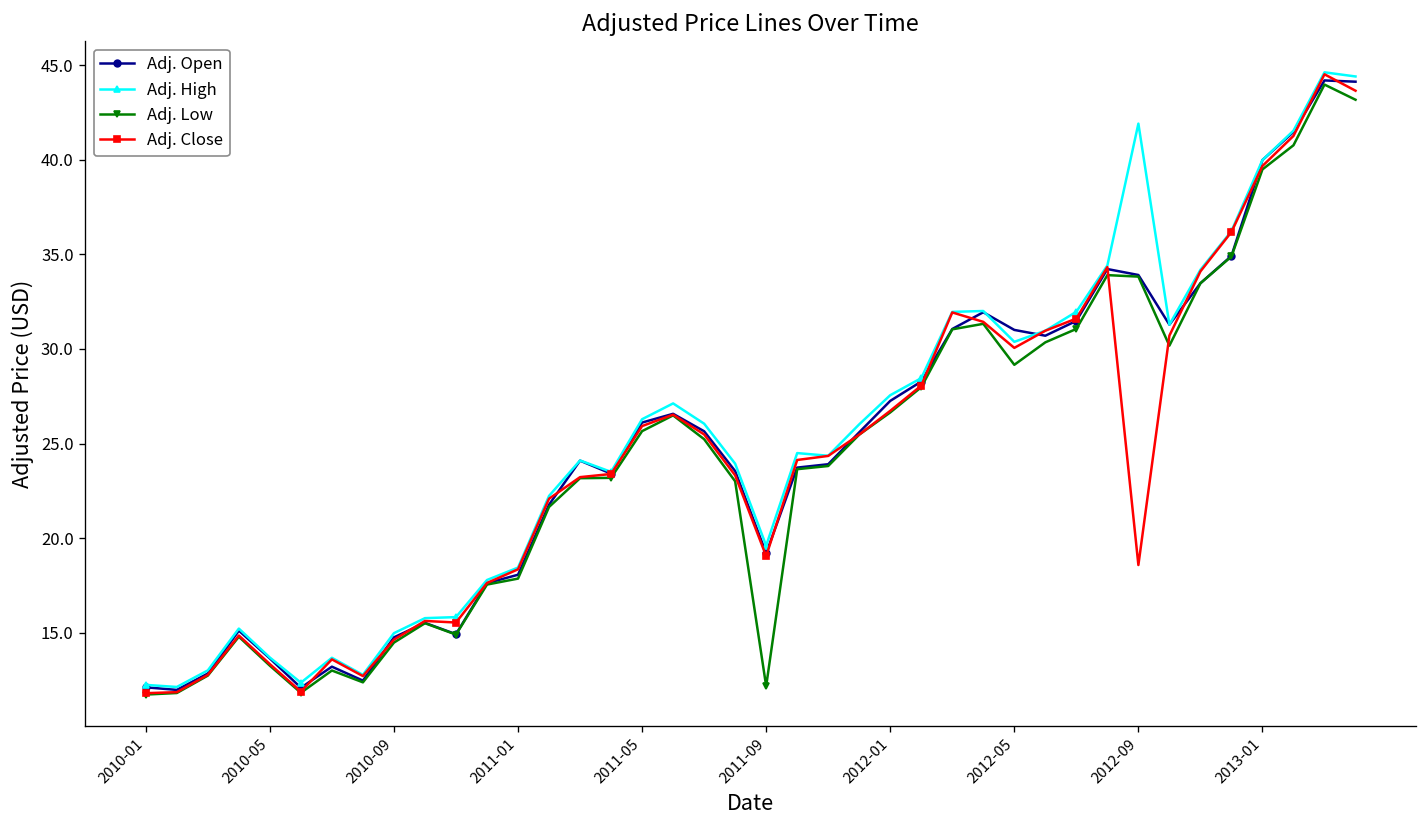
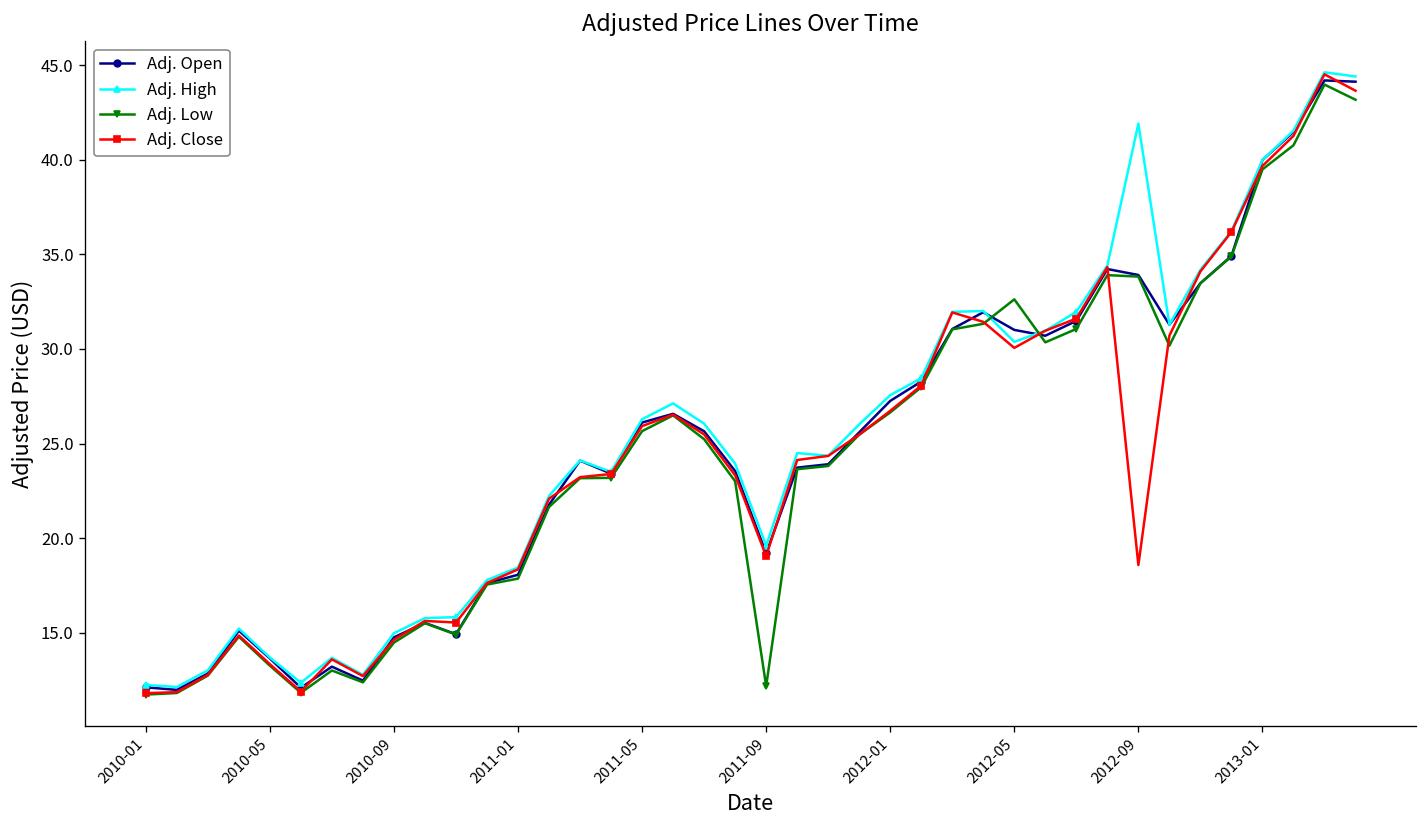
Adj. Low, 2012-05: 29.2 -> 32.6
